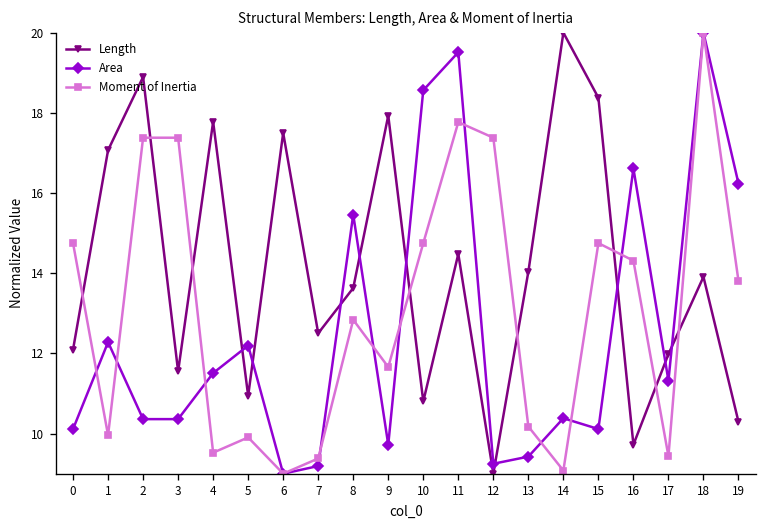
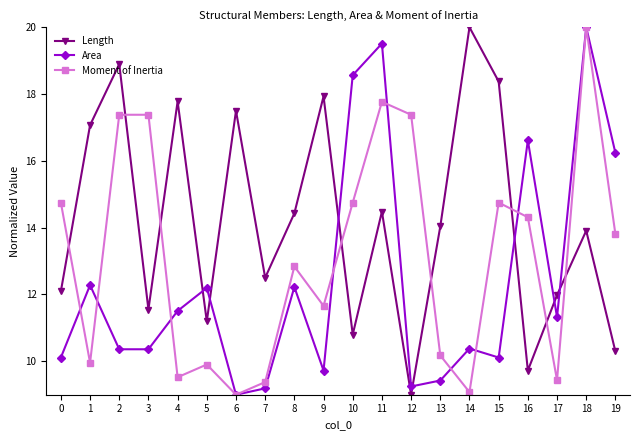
Length, 5: 10.9 -> 11.2
Length, 8: 13.6 -> 14.4
Area, 8: 15.5 -> 12.2
